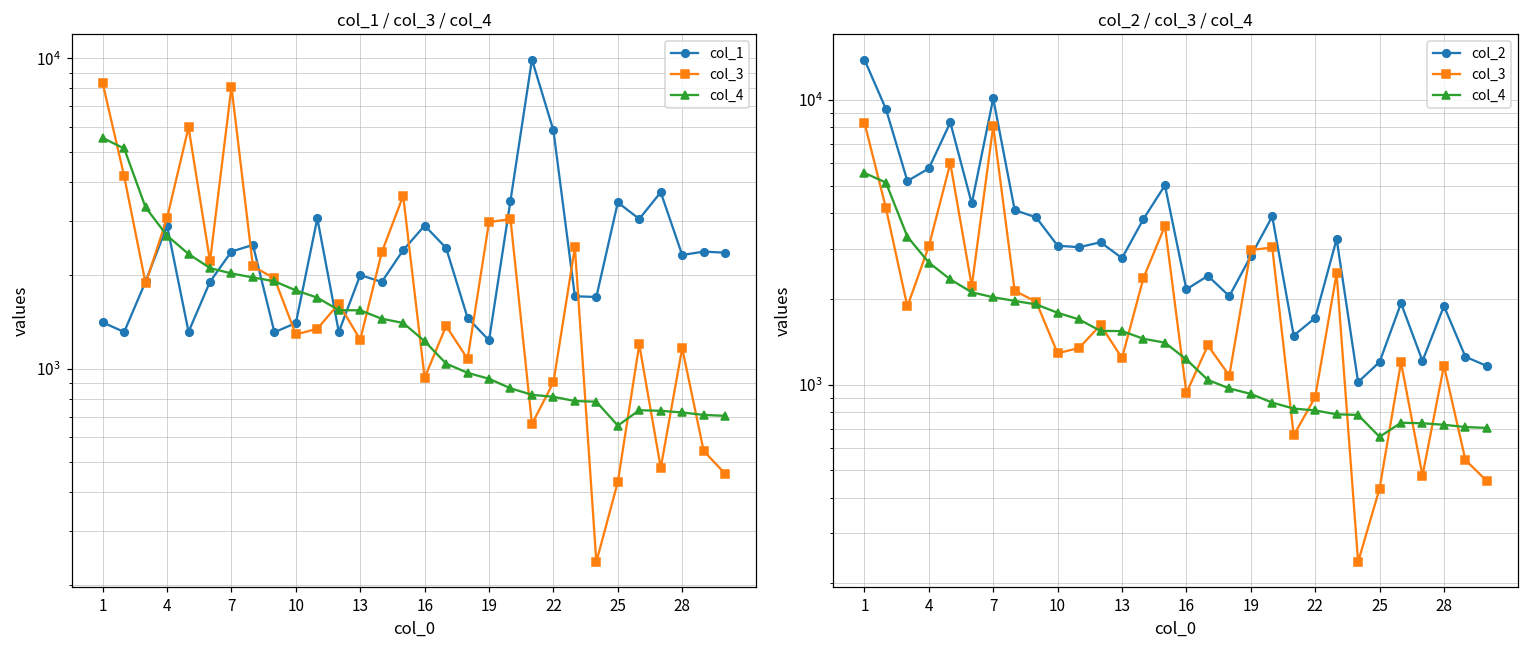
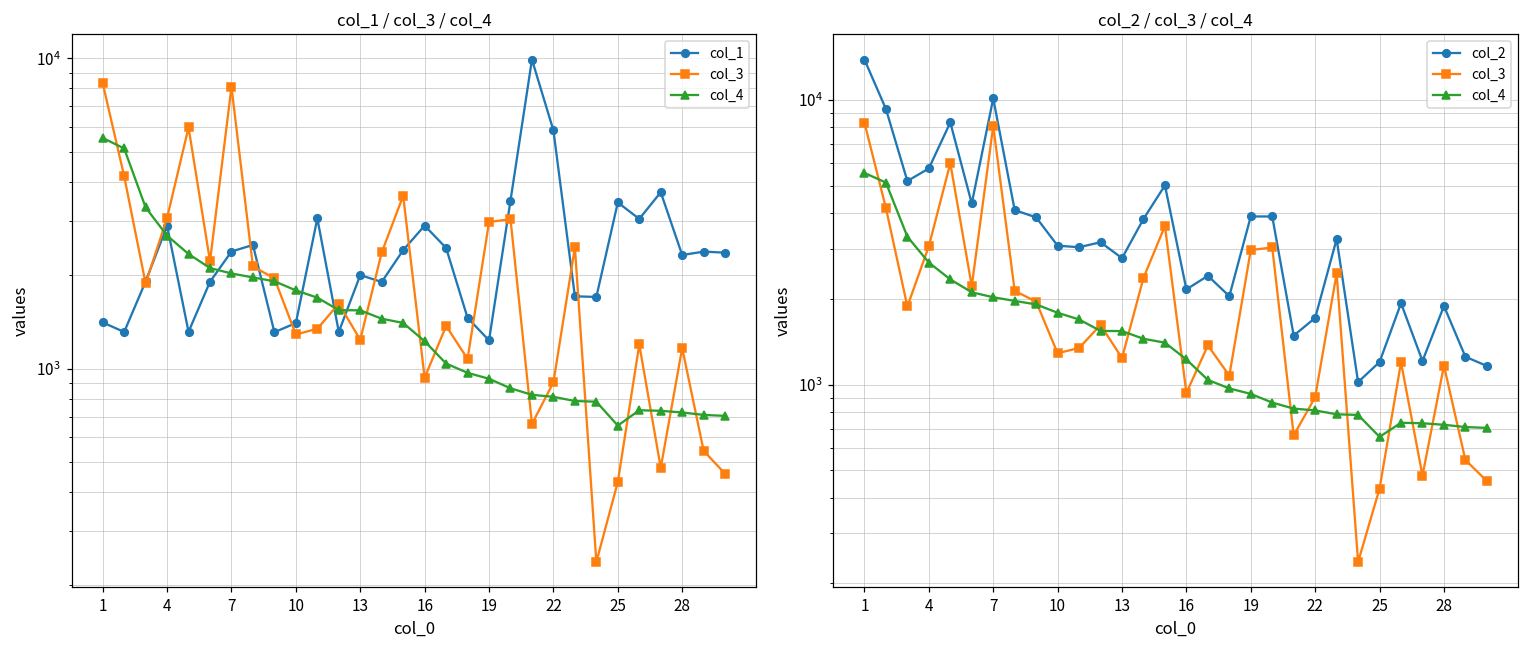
col_2 / col_3 / col_4, col_2, 19: 2800 -> 3900
